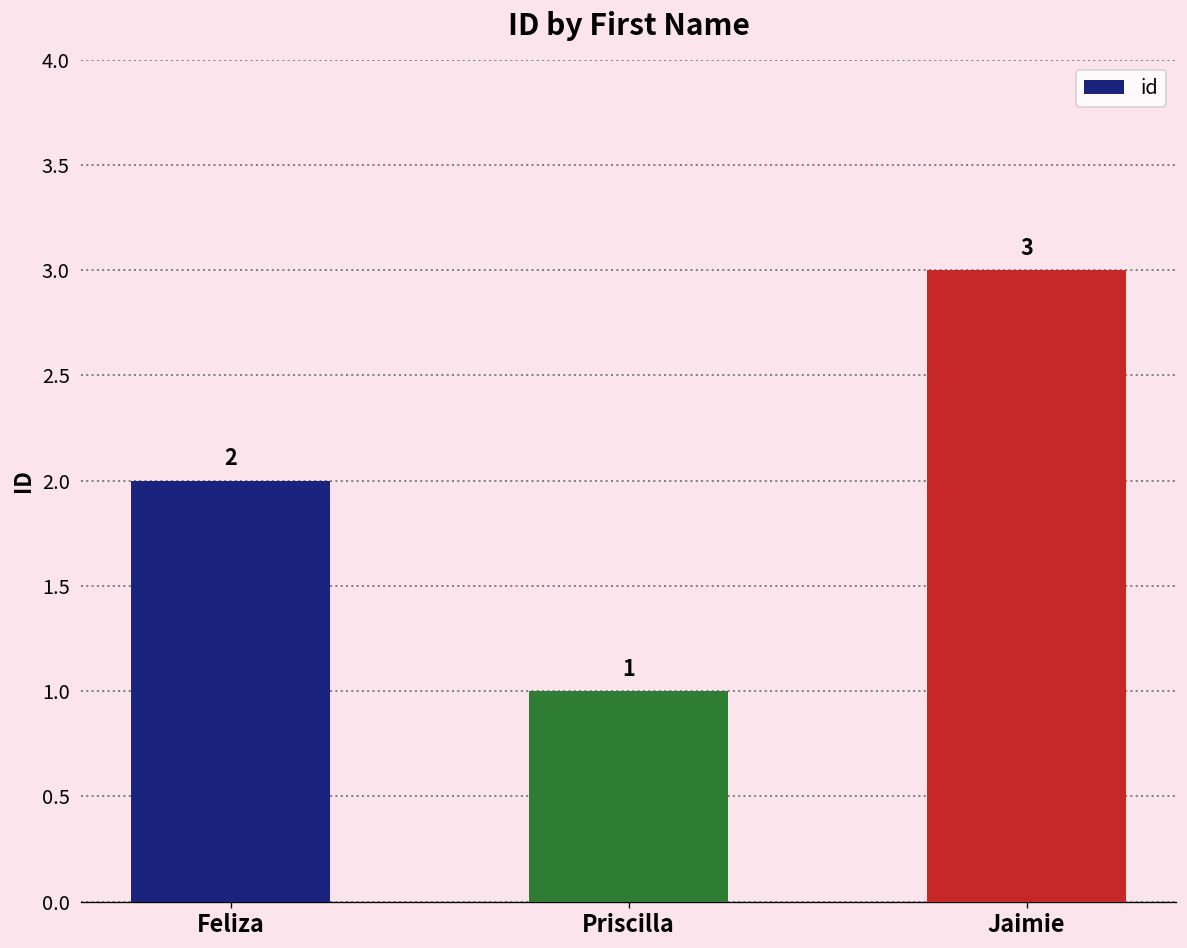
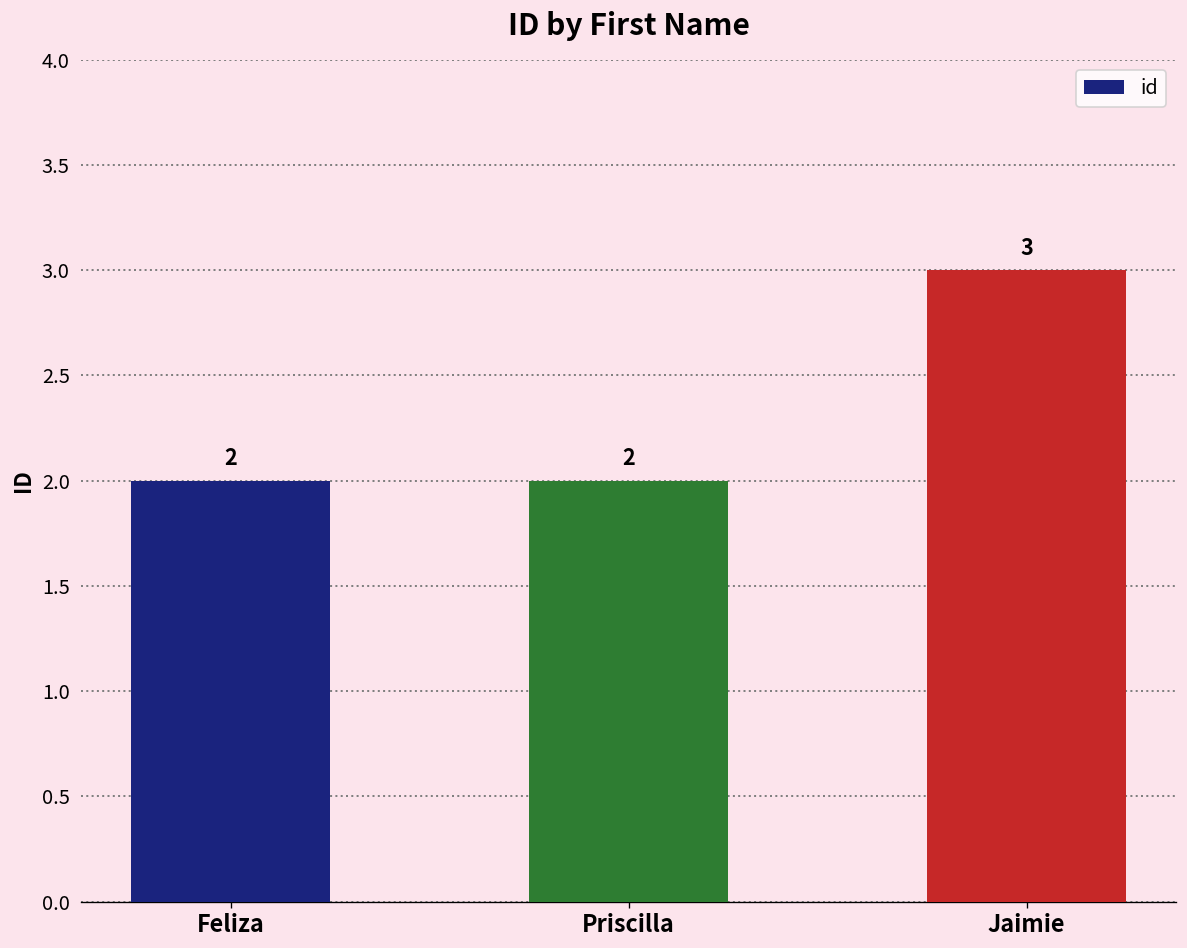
Priscilla: 1 -> 2
